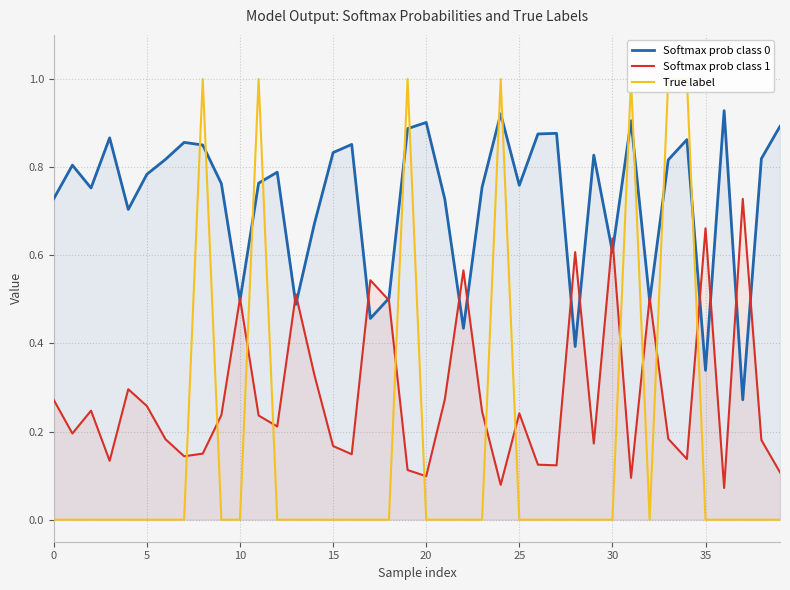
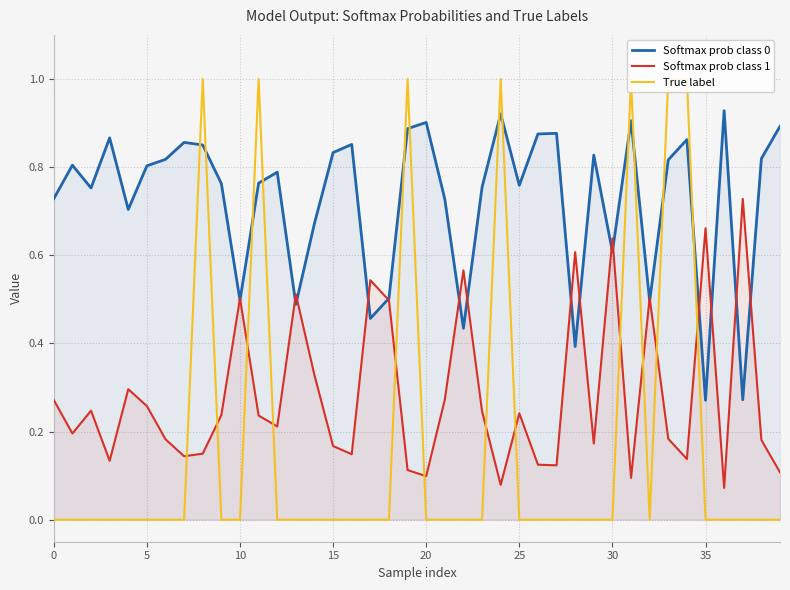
Softmax prob class 0, 5: 0.78 -> 0.80
Softmax prob class 0, 35: 0.34 -> 0.27
